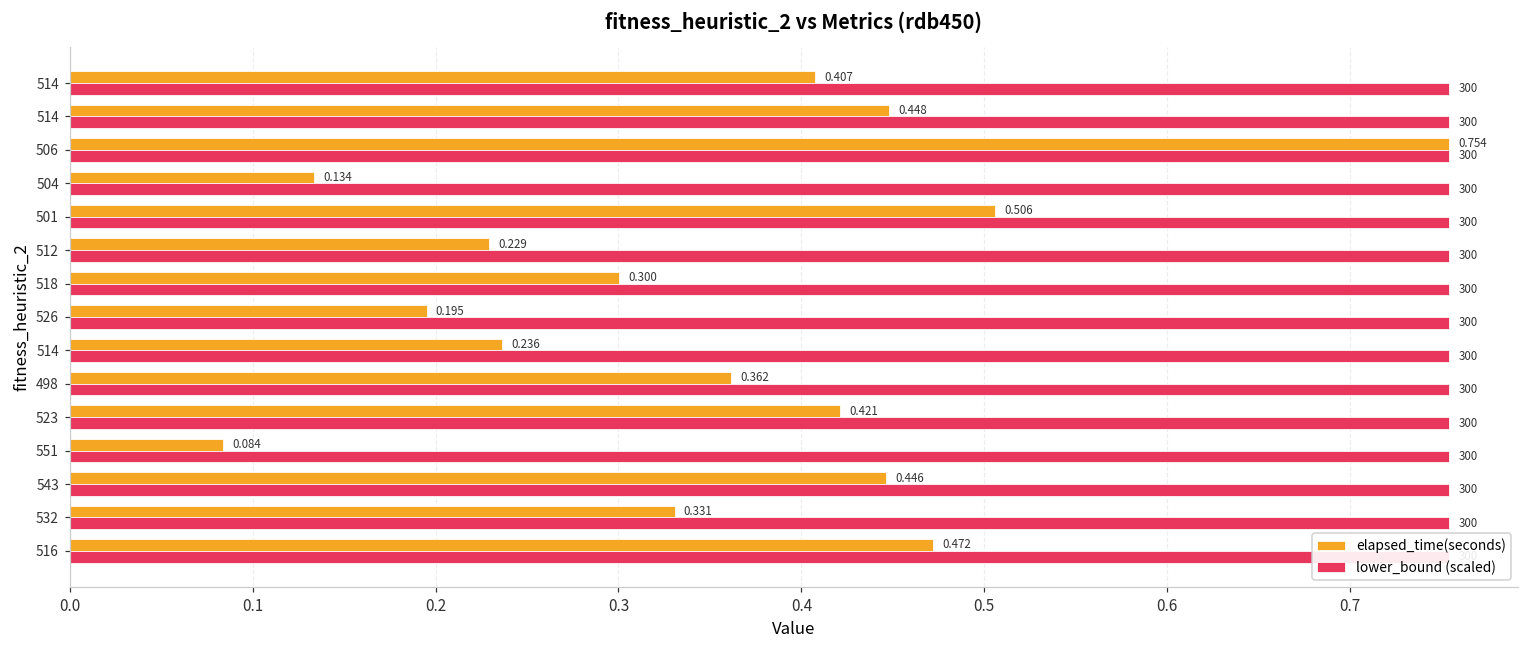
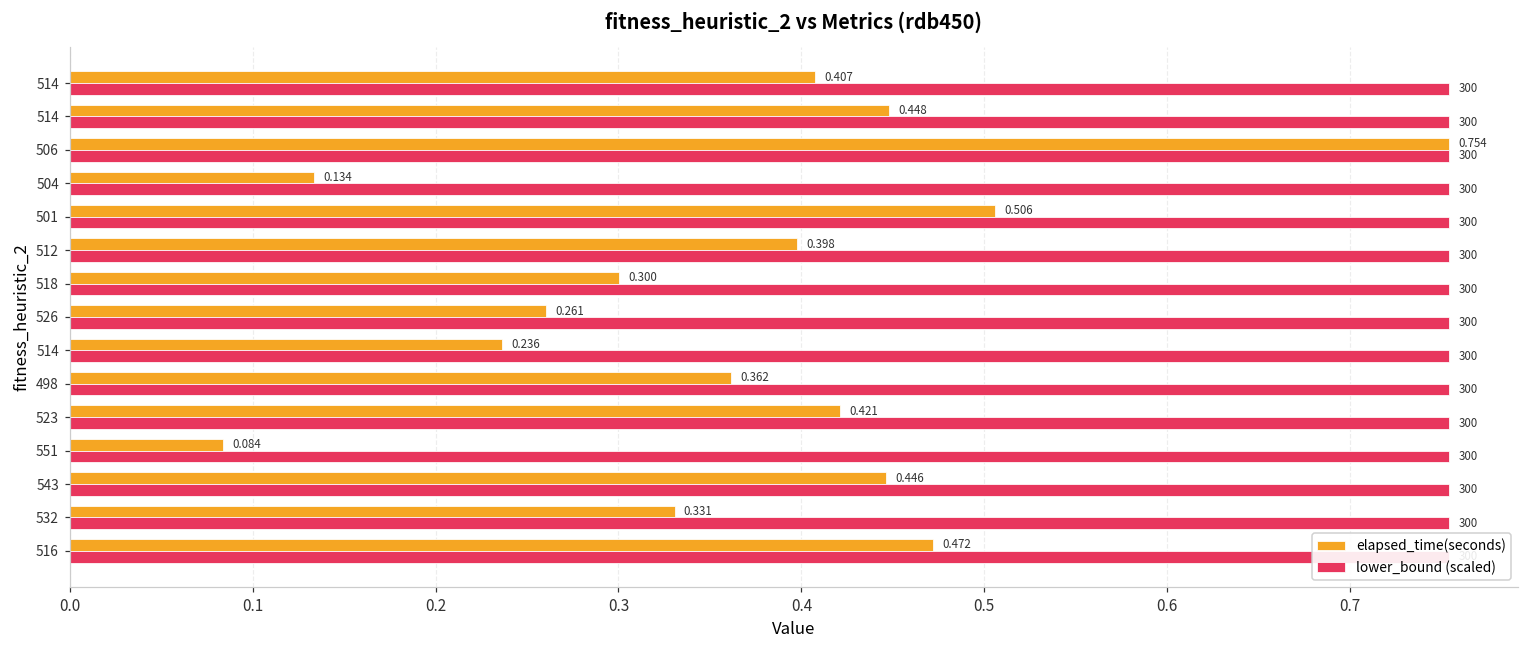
elapsed_time(seconds), 512: 0.229 -> 0.398
elapsed_time(seconds), 526: 0.195 -> 0.261
